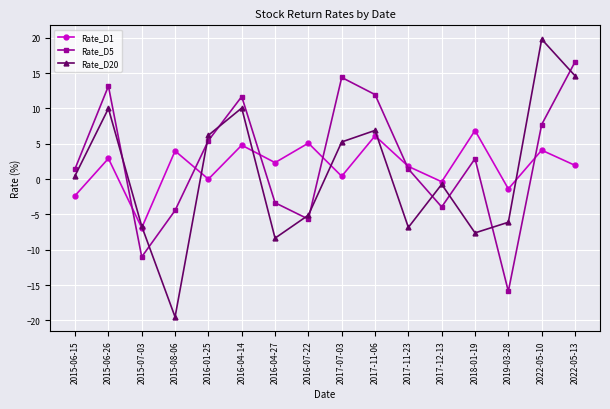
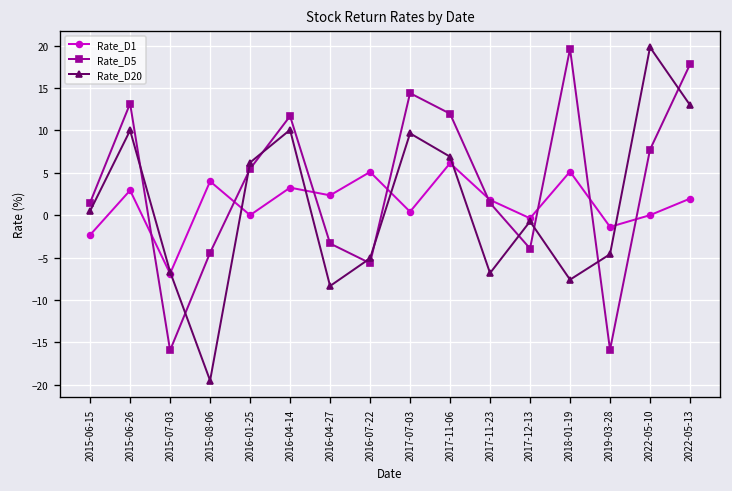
Rate_D5, 2015-07-03: -11 -> -16
Rate_D1, 2016-04-14: 5 -> 3
Rate_D20, 2017-07-03: 5 -> 10
Rate_D1, 2018-01-19: 7 -> 5
Rate_D5, 2018-01-19: 3 -> 20
Rate_D20, 2019-03-28: -6 -> -5
Rate_D1, 2022-05-10: 4 -> 0
Rate_D5, 2022-05-13: 17 -> 18
Rate_D20, 2022-05-13: 15 -> 13
